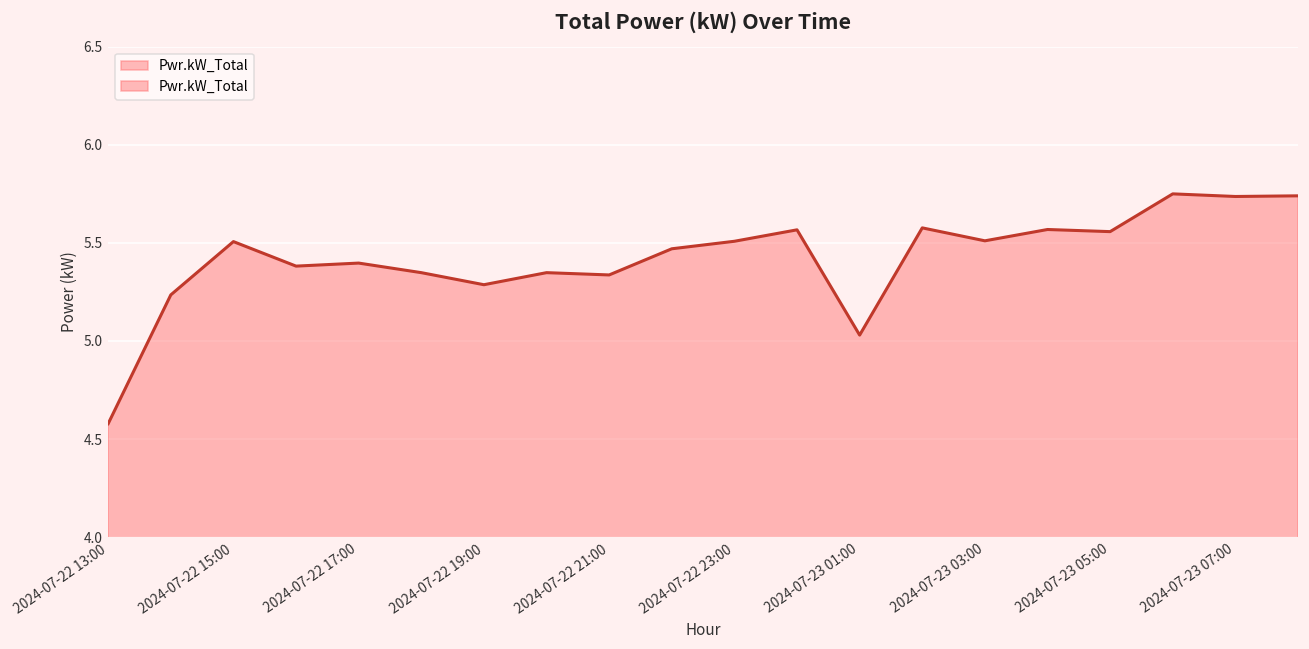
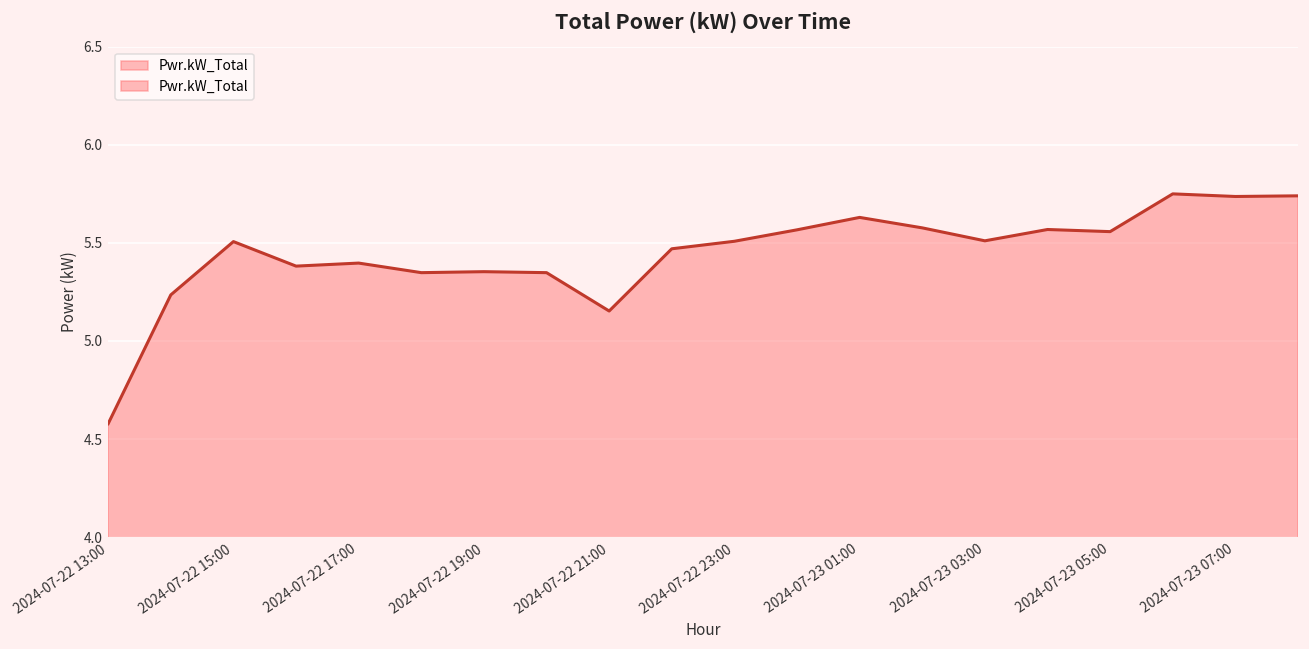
2024-07-22 19:00: 5.29 -> 5.35
2024-07-22 21:00: 5.34 -> 5.15
2024-07-23 01:00: 5.03 -> 5.63
